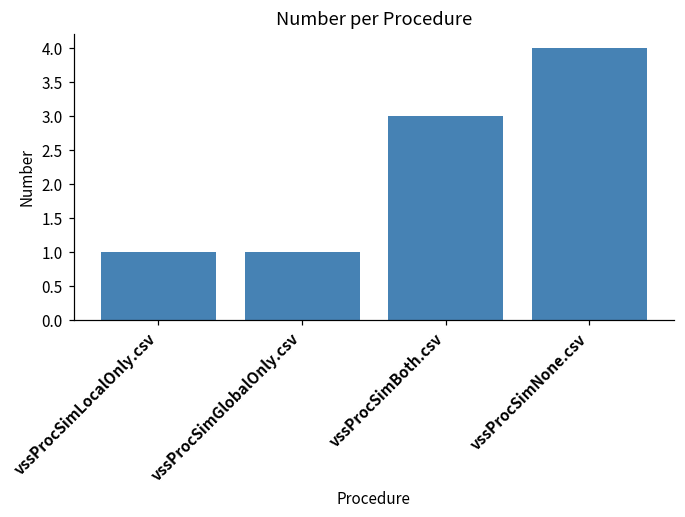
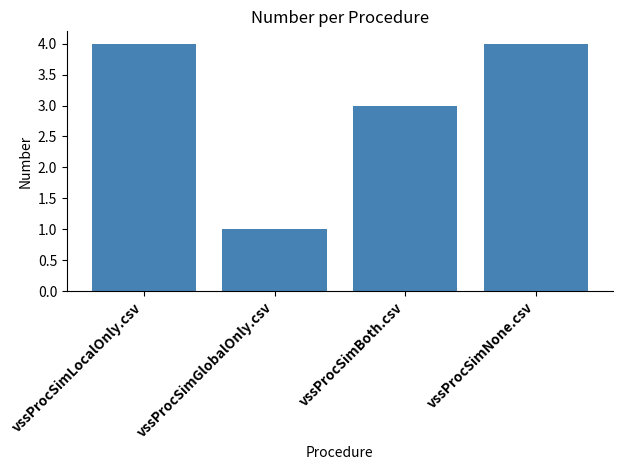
vssProcSimLocalOnly.csv: 1 -> 4
